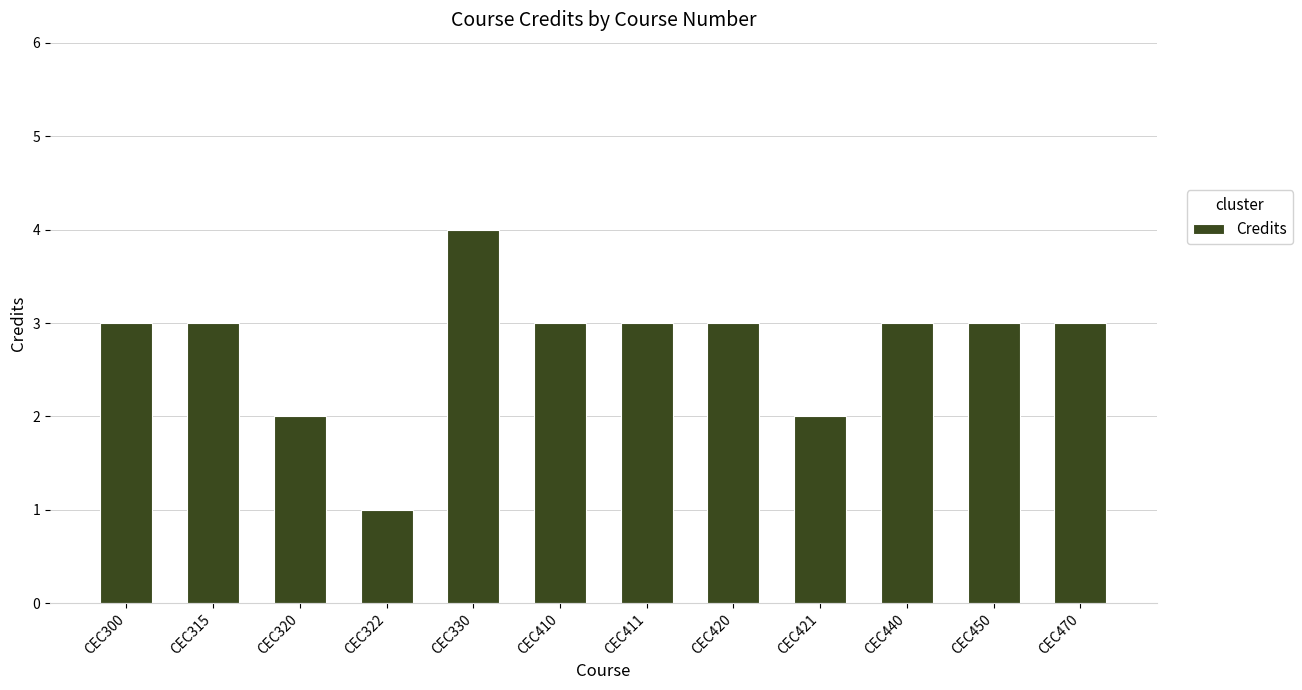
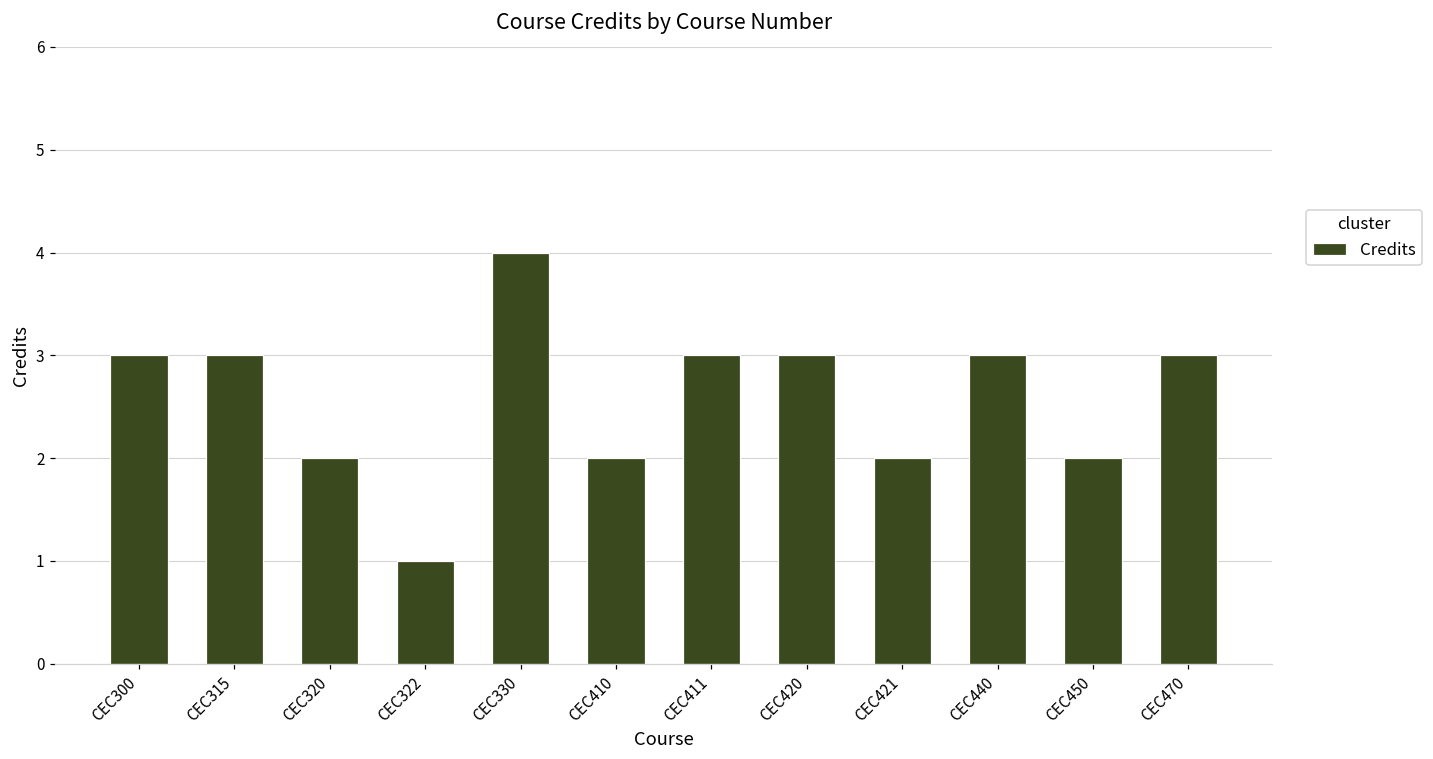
CEC410: 3 -> 2
CEC450: 3 -> 2
